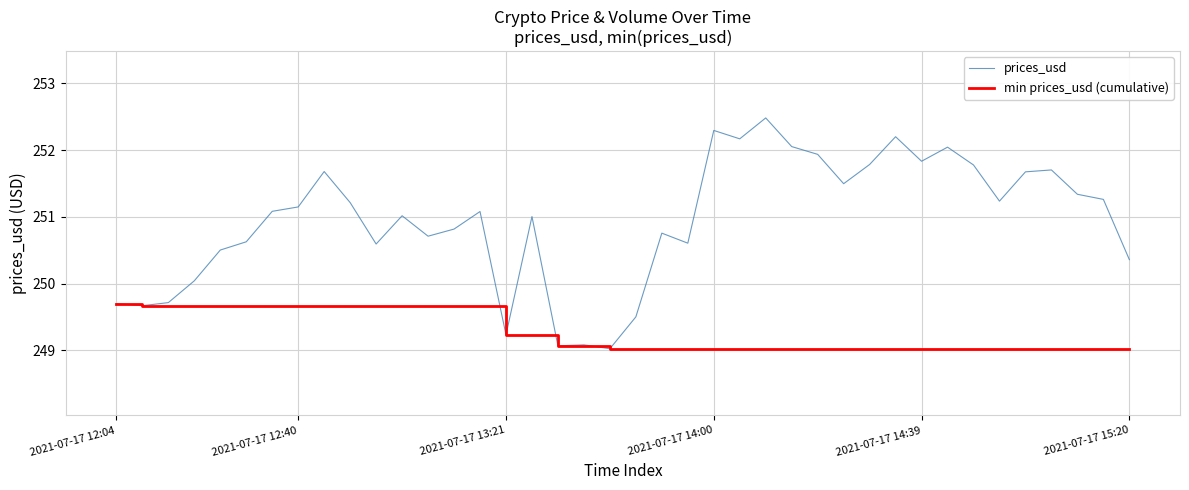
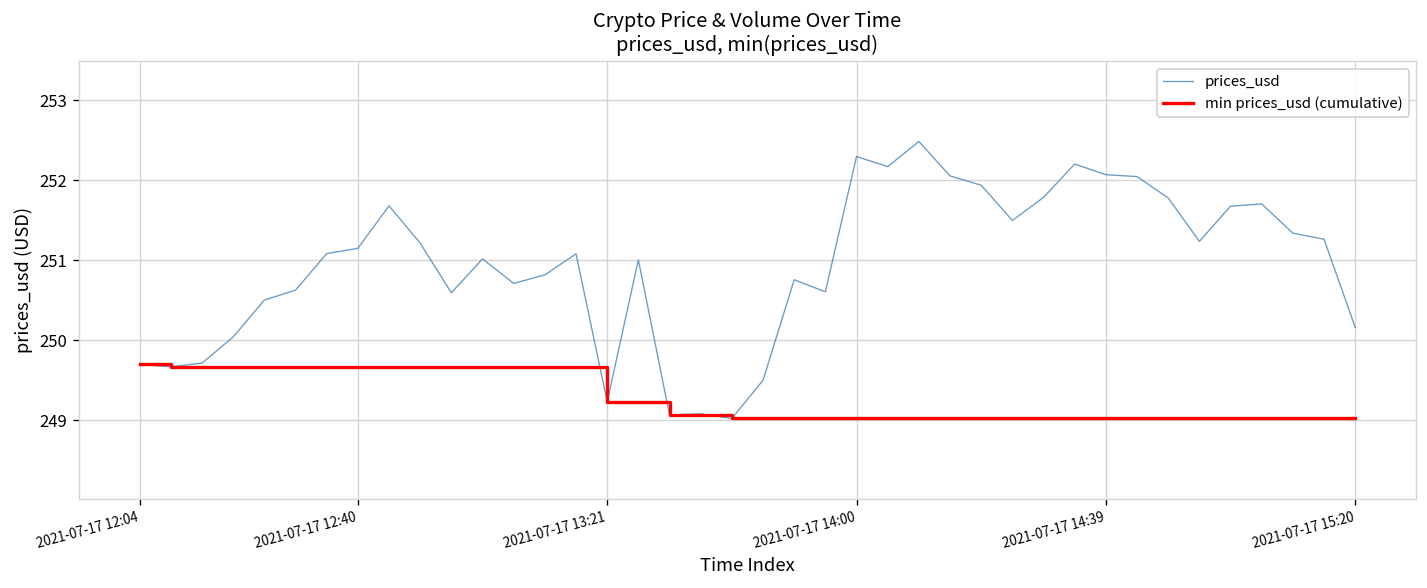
prices_usd, 2021-07-17 14:39: 251.8 -> 252.1
prices_usd, 2021-07-17 15:20: 250.4 -> 250.2
